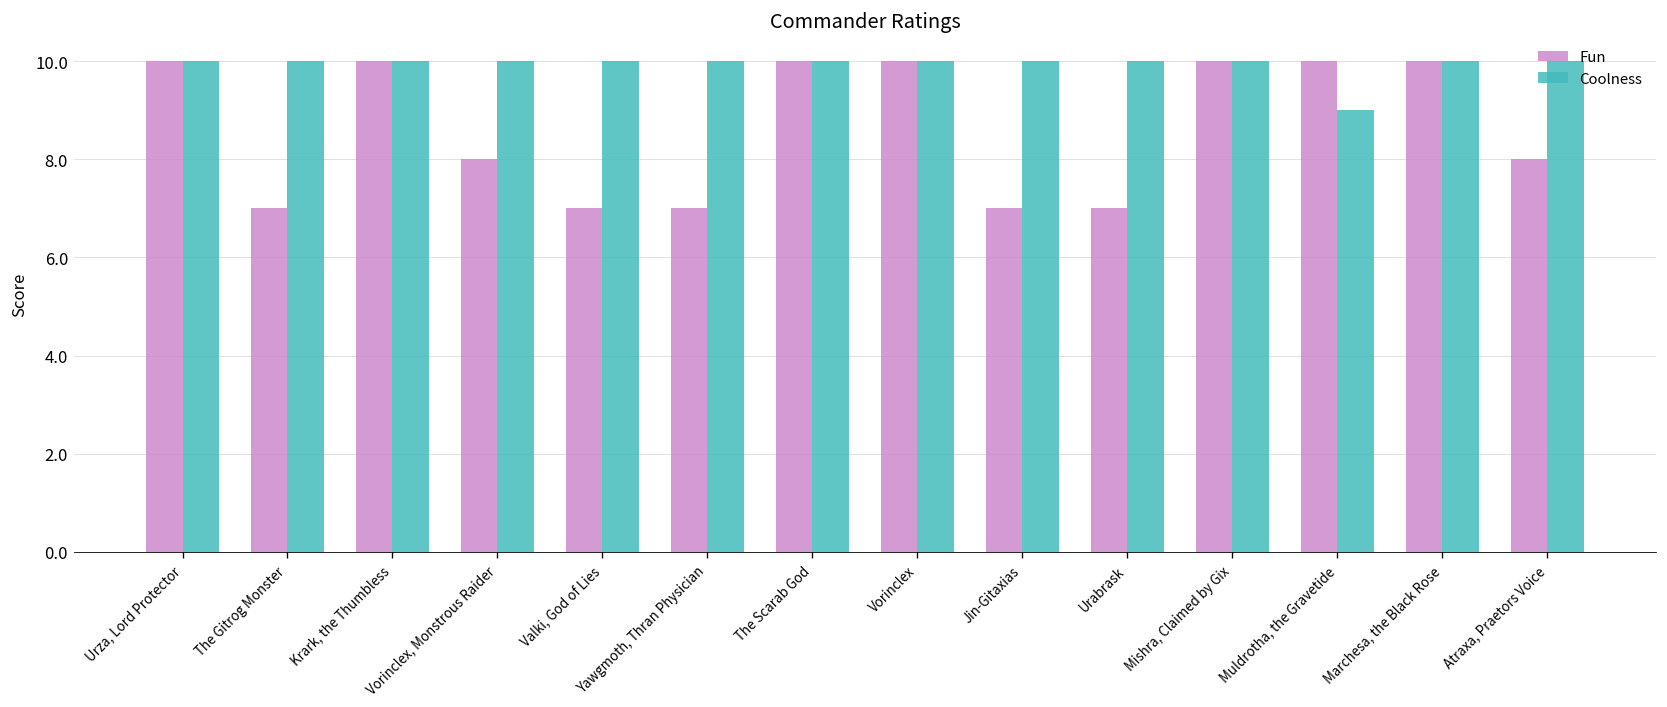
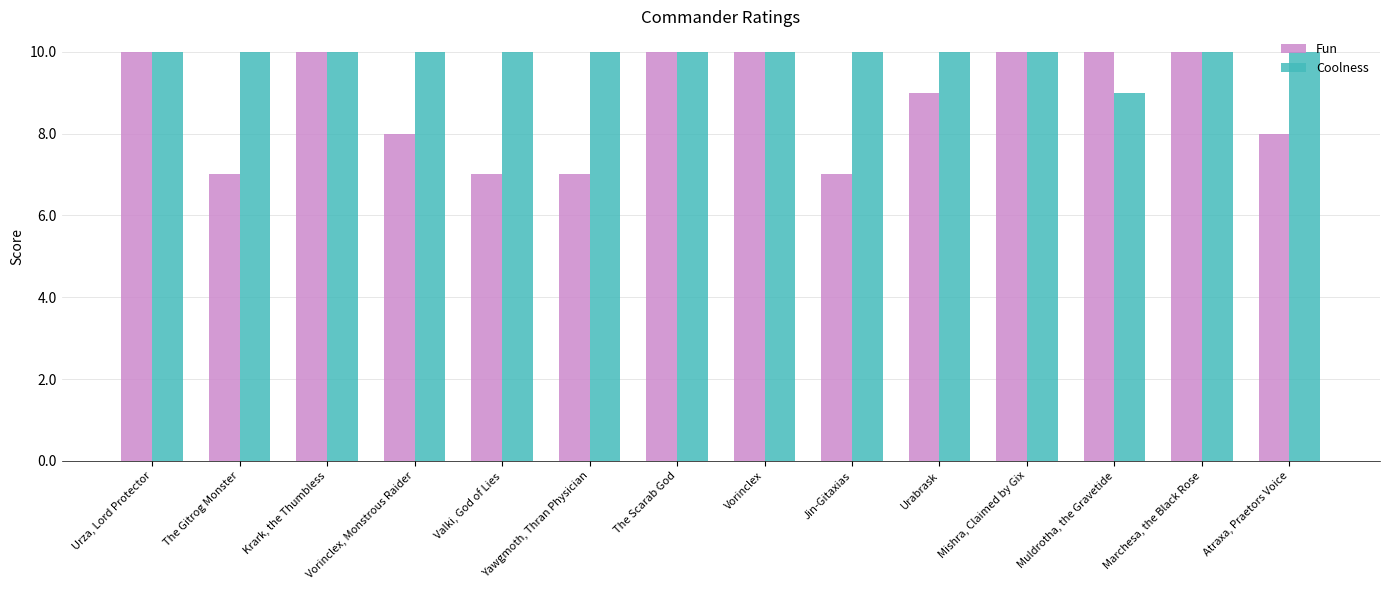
Fun, Urabrask: 7 -> 9
